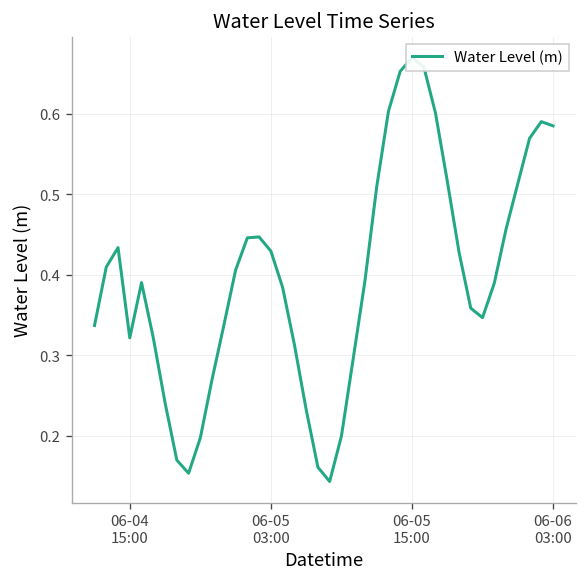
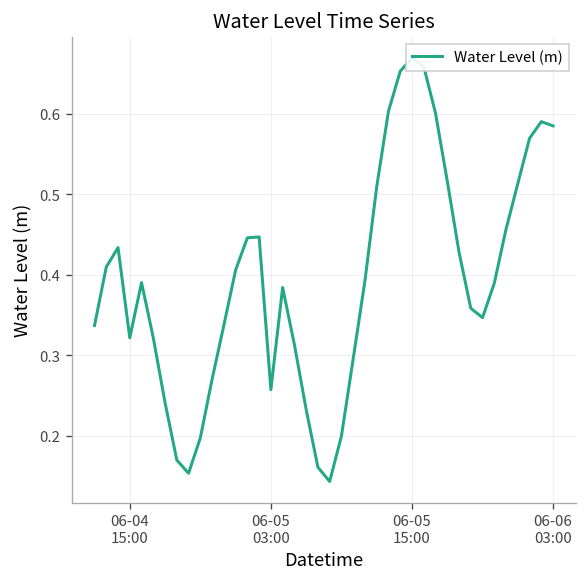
06-05 03:00: 0.43 -> 0.26
